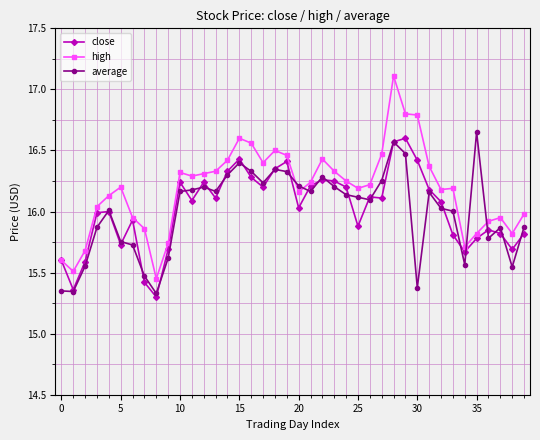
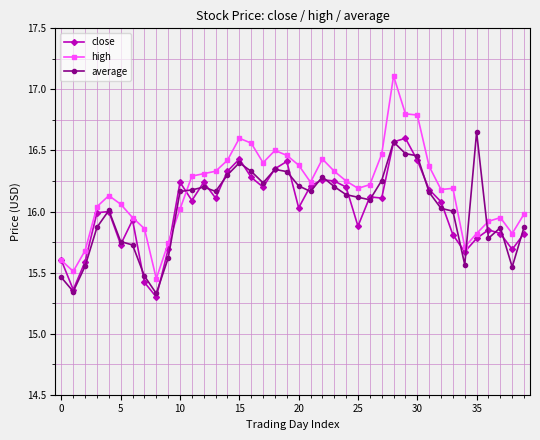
average, 0: 15.35 -> 15.46
high, 5: 16.20 -> 16.06
high, 10: 16.32 -> 16.02
high, 20: 16.16 -> 16.38
average, 30: 15.38 -> 16.46
